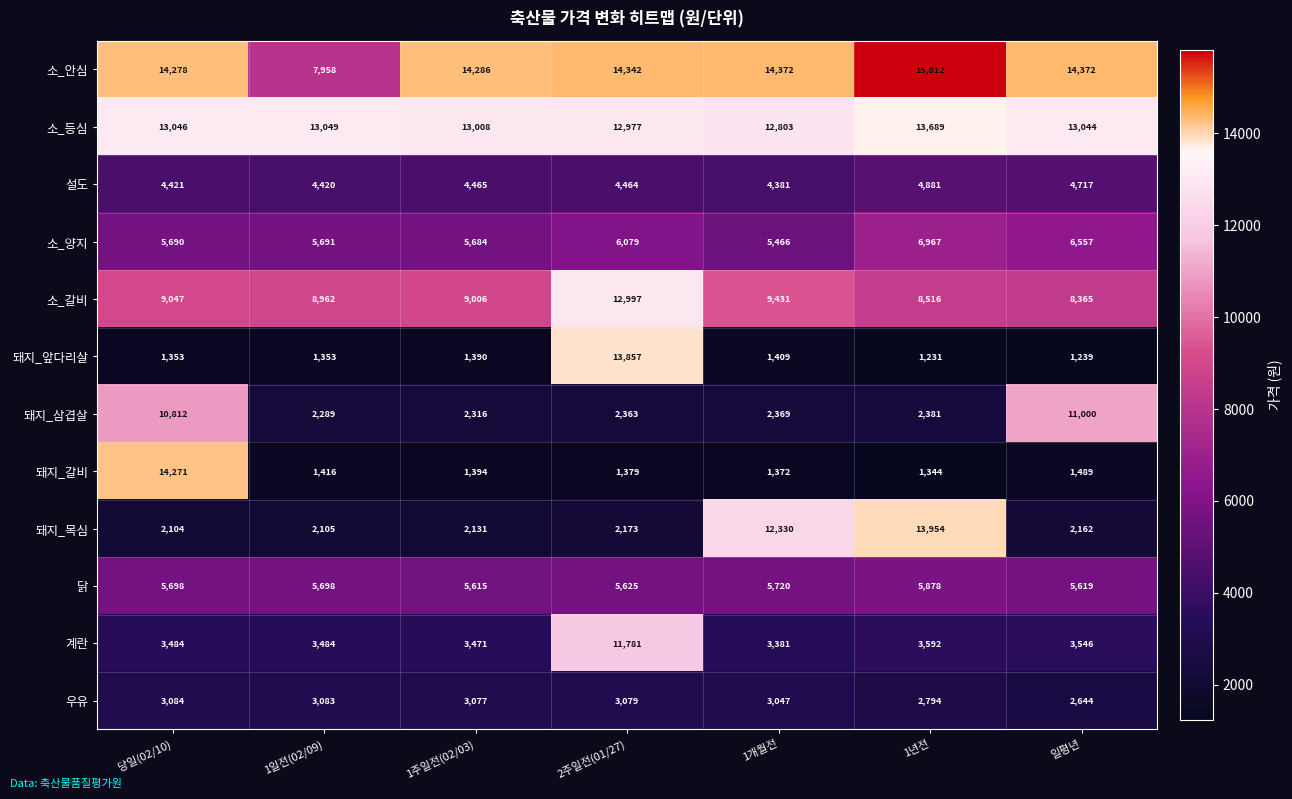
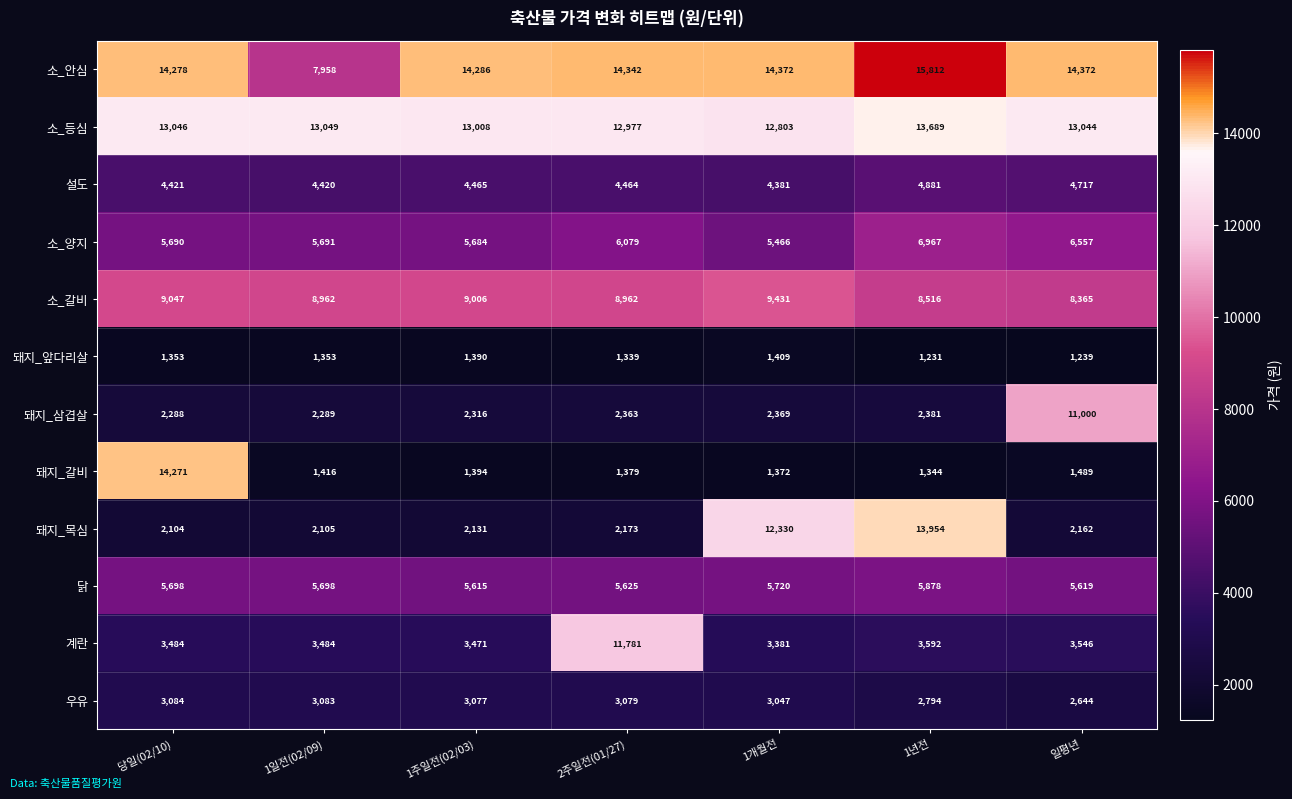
소_갈비, 2주일전(01/27): 12,997 -> 8,962
돼지_앞다리살, 2주일전(01/27): 13,857 -> 1,339
돼지_삼겹살, 당일(02/10): 10,812 -> 2,288
